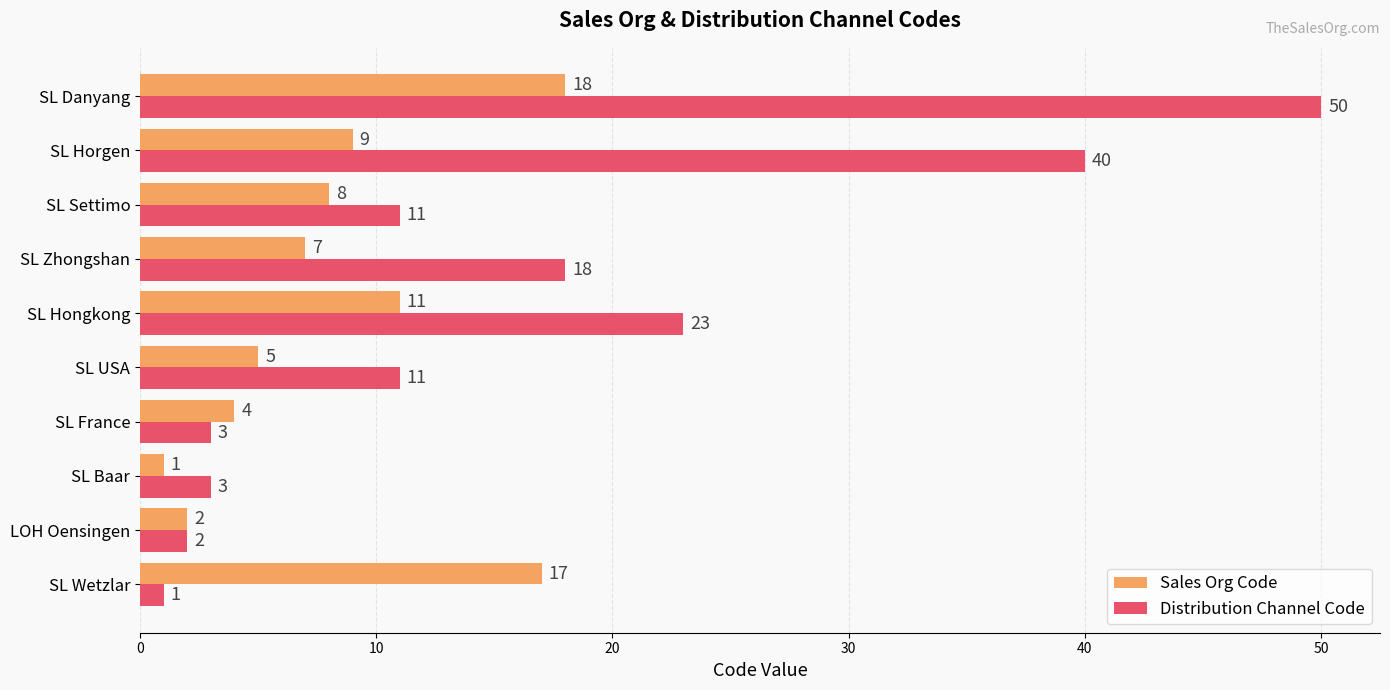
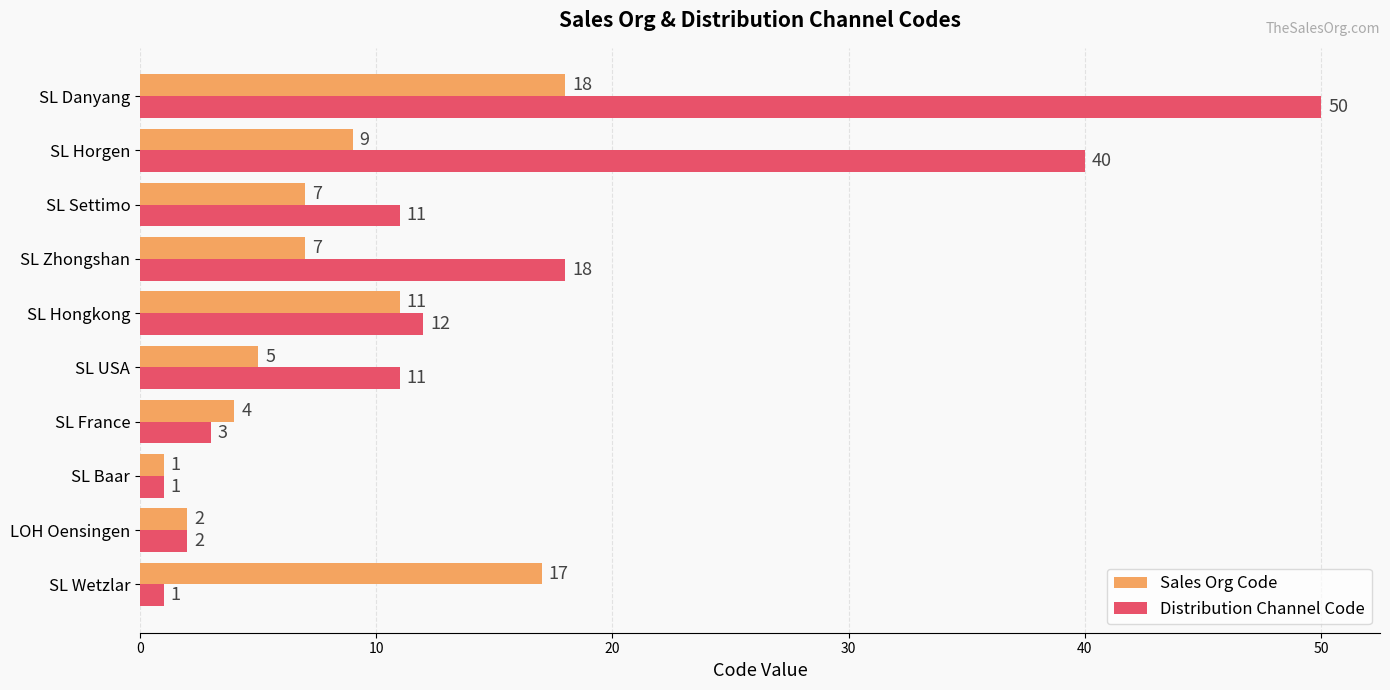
Sales Org Code, SL Settimo: 8 -> 7
Distribution Channel Code, SL Hongkong: 23 -> 12
Distribution Channel Code, SL Baar: 3 -> 1
